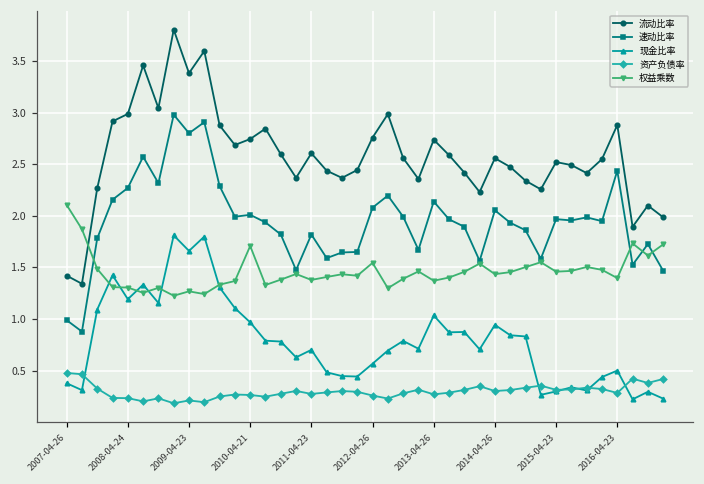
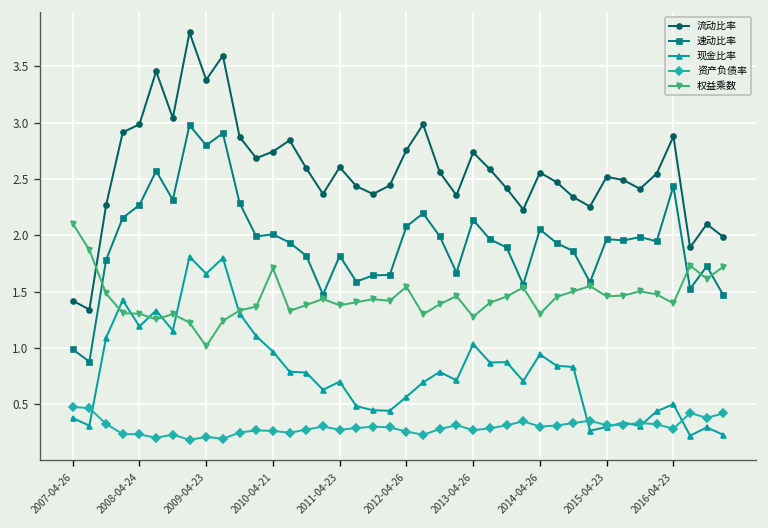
权益乘数, 2009-04-23: 1.3 -> 1.0
权益乘数, 2013-04-26: 1.4 -> 1.3
权益乘数, 2014-04-26: 1.4 -> 1.3
